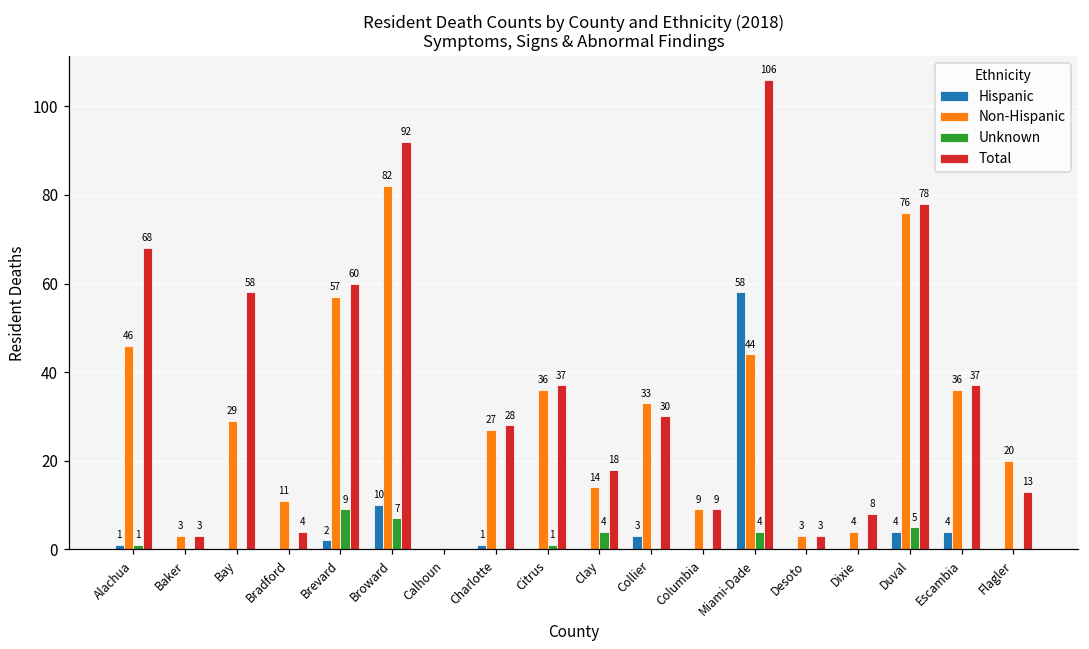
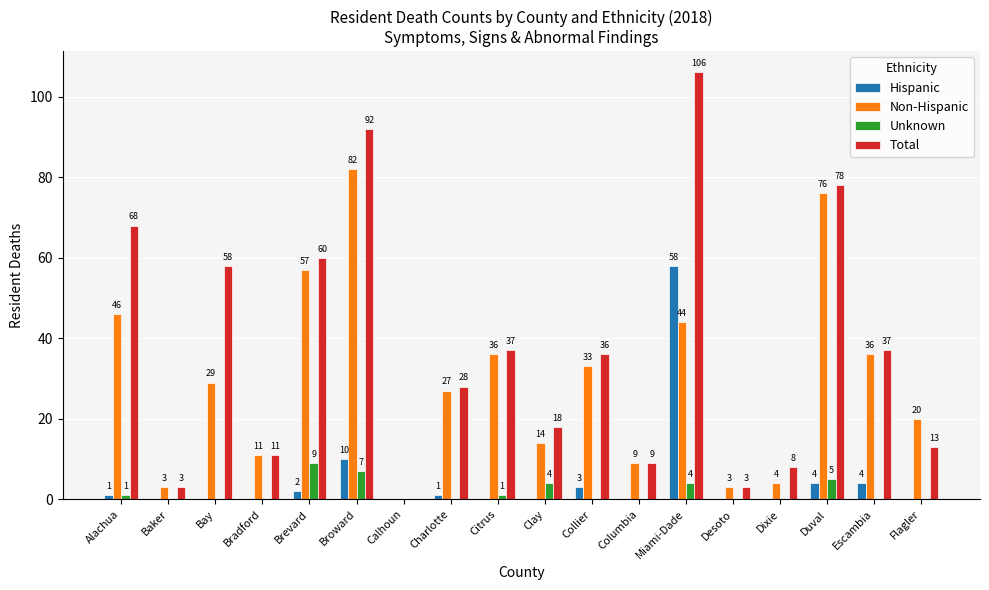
Total, Bradford: 4 -> 11
Total, Collier: 30 -> 36
